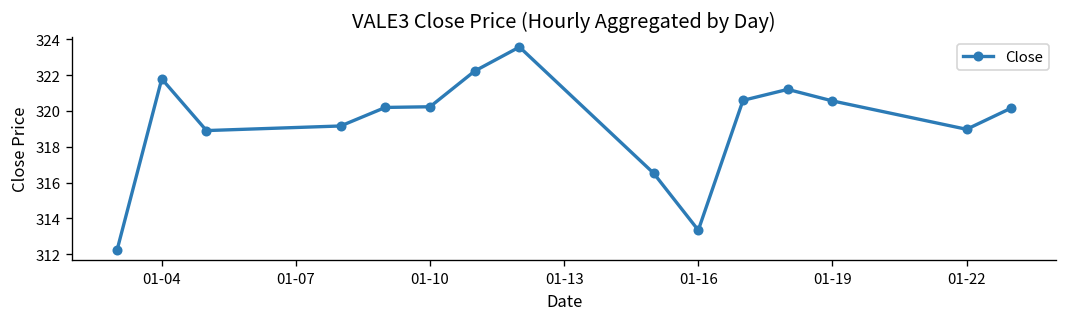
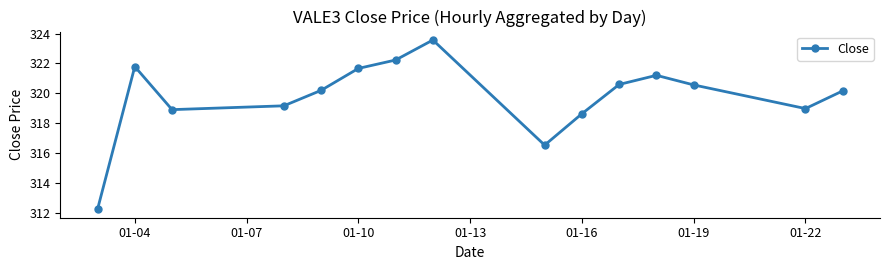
01-10: 320.2 -> 321.7
01-16: 313.3 -> 318.6
